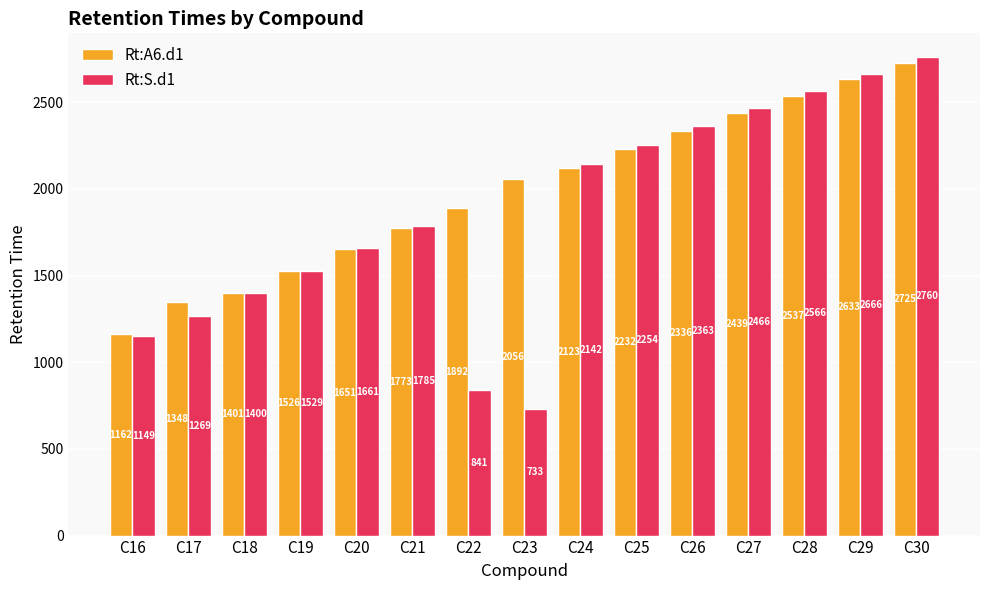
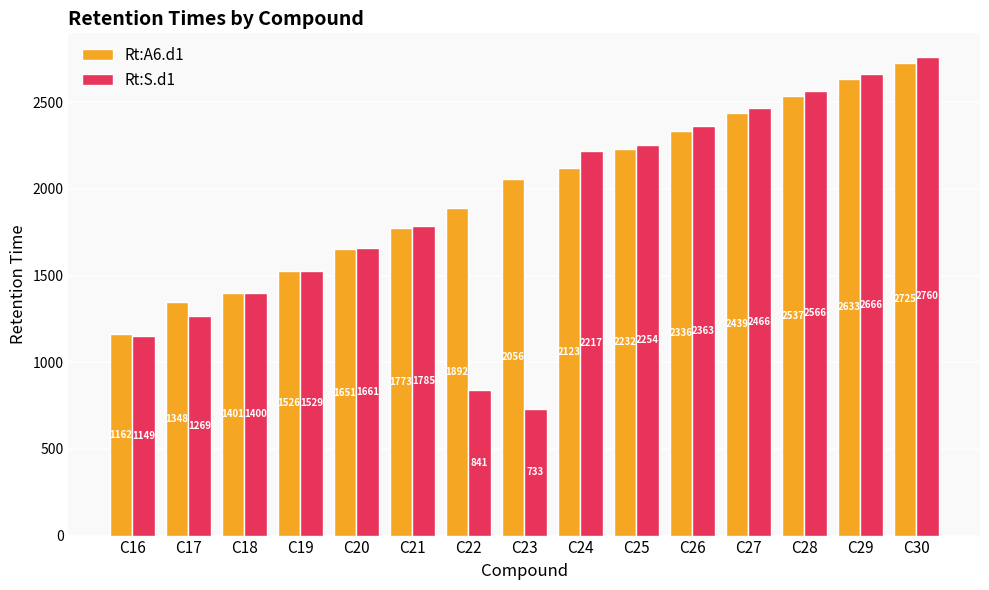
Rt:S.d1, C24: 2142 -> 2217
